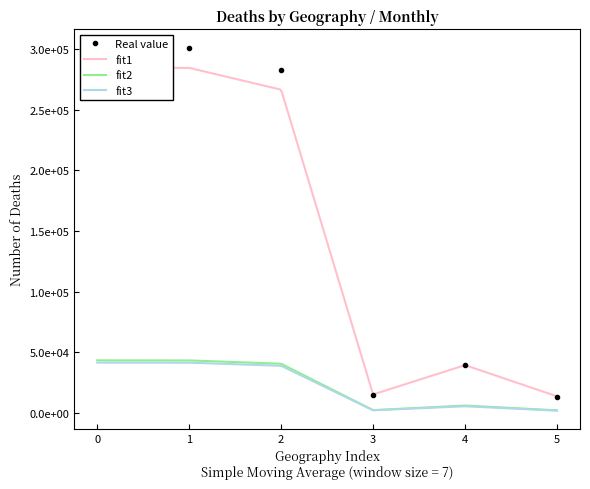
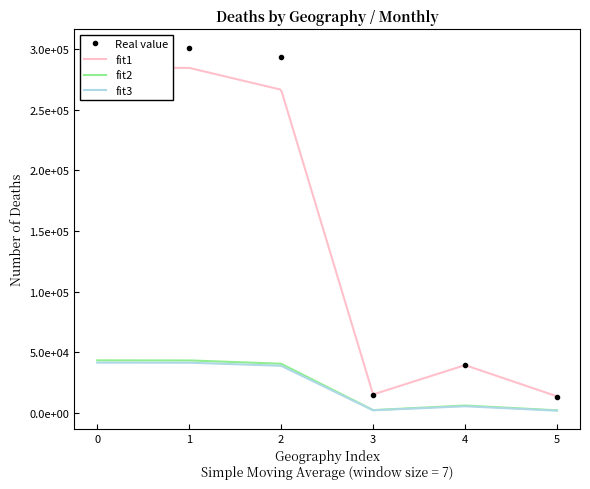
Real value, 2: 283000 -> 294000
